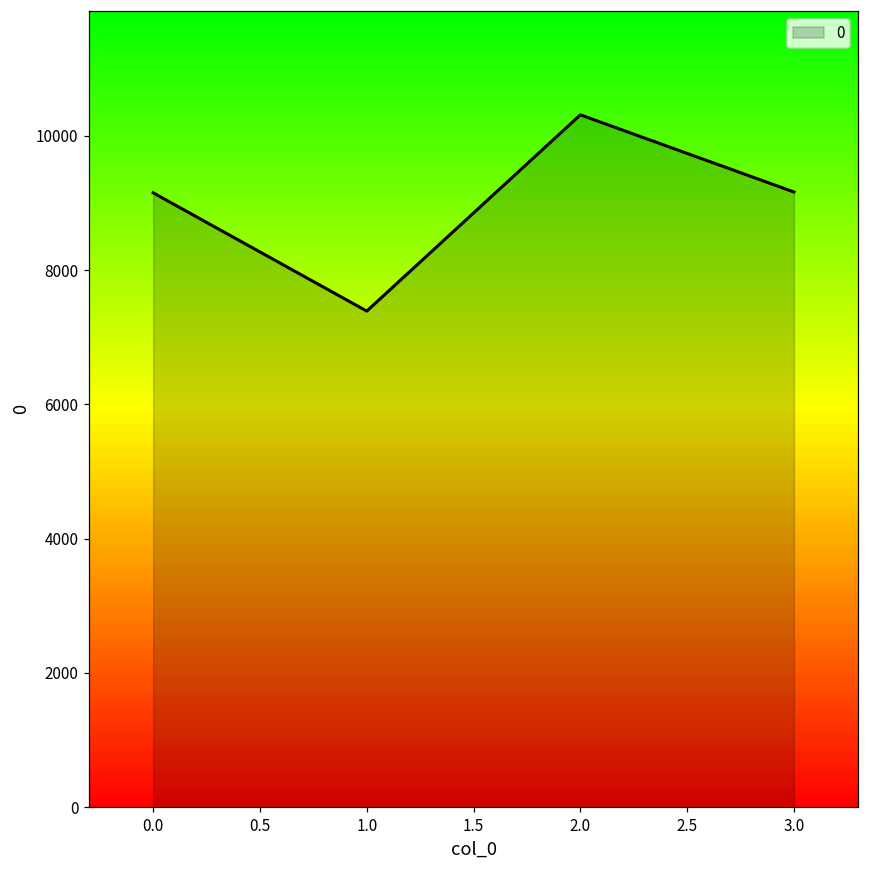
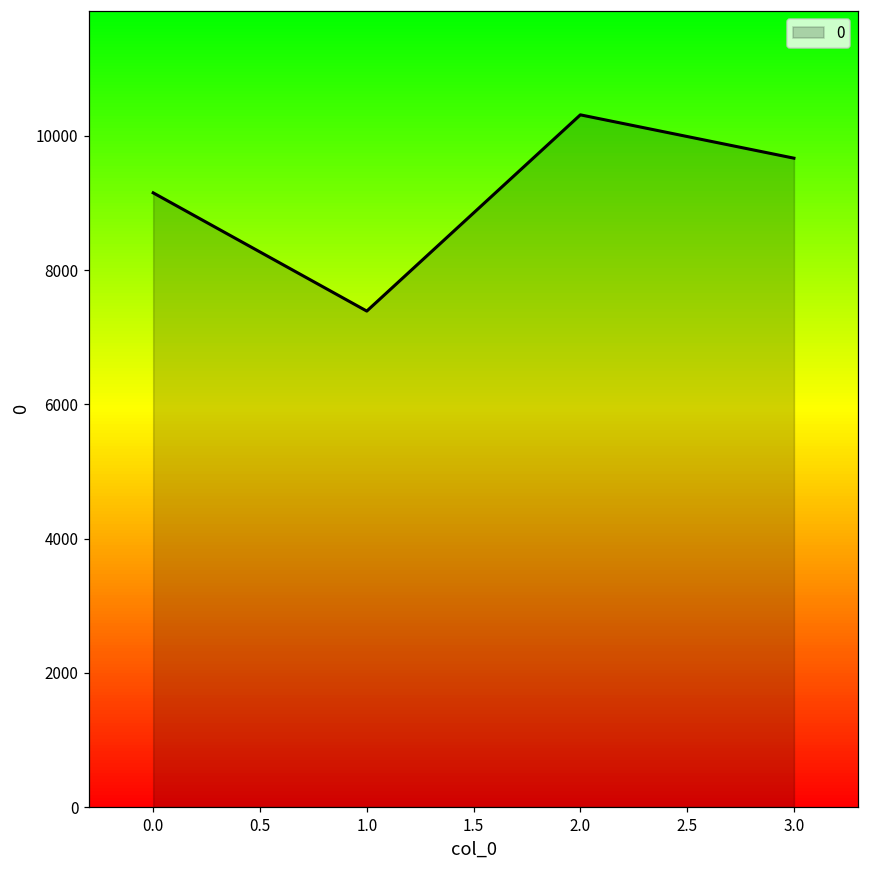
3.0: 9200 -> 9700
